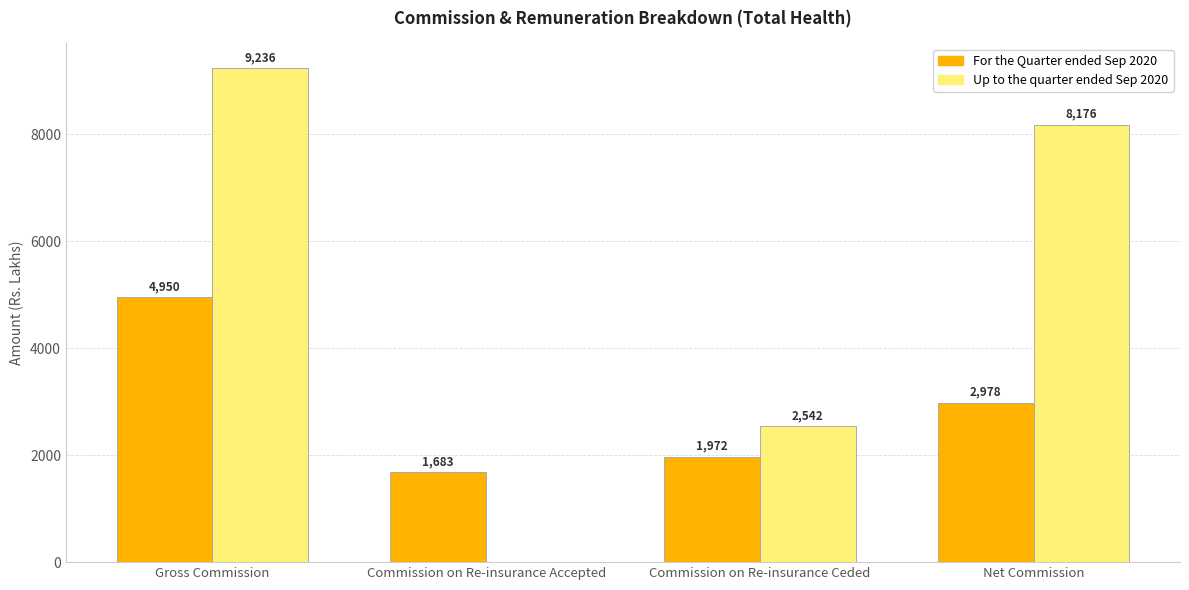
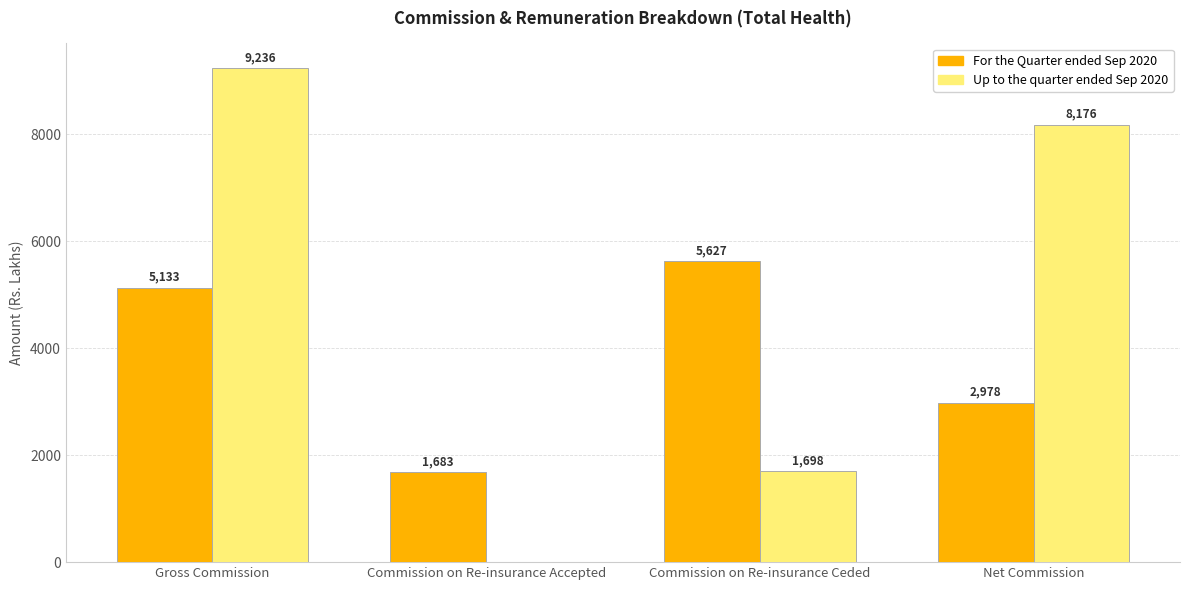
For the Quarter ended Sep 2020, Gross Commission: 4,950 -> 5,133
For the Quarter ended Sep 2020, Commission on Re-insurance Ceded: 1,972 -> 5,627
Up to the quarter ended Sep 2020, Commission on Re-insurance Ceded: 2,542 -> 1,698
